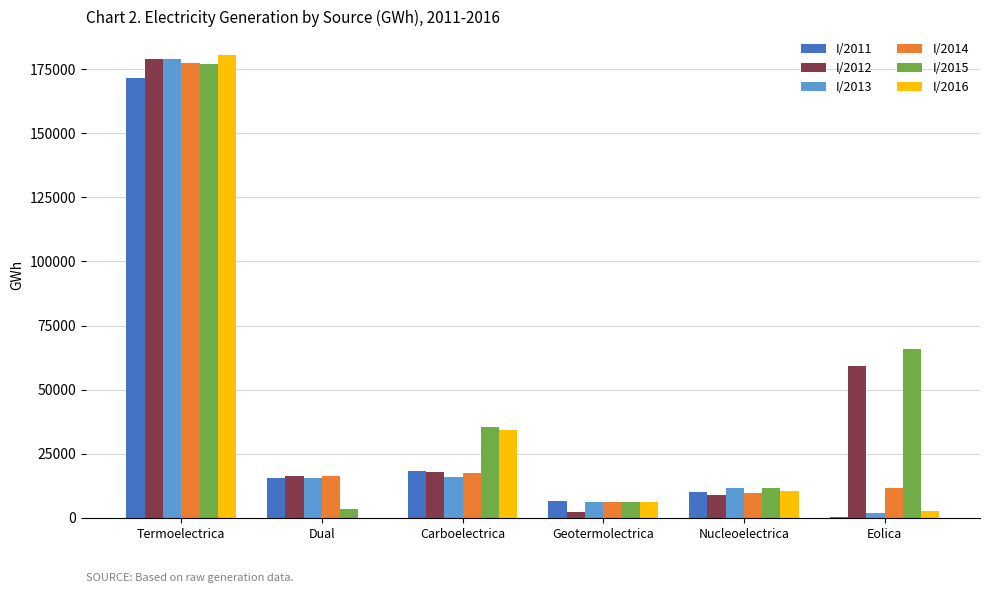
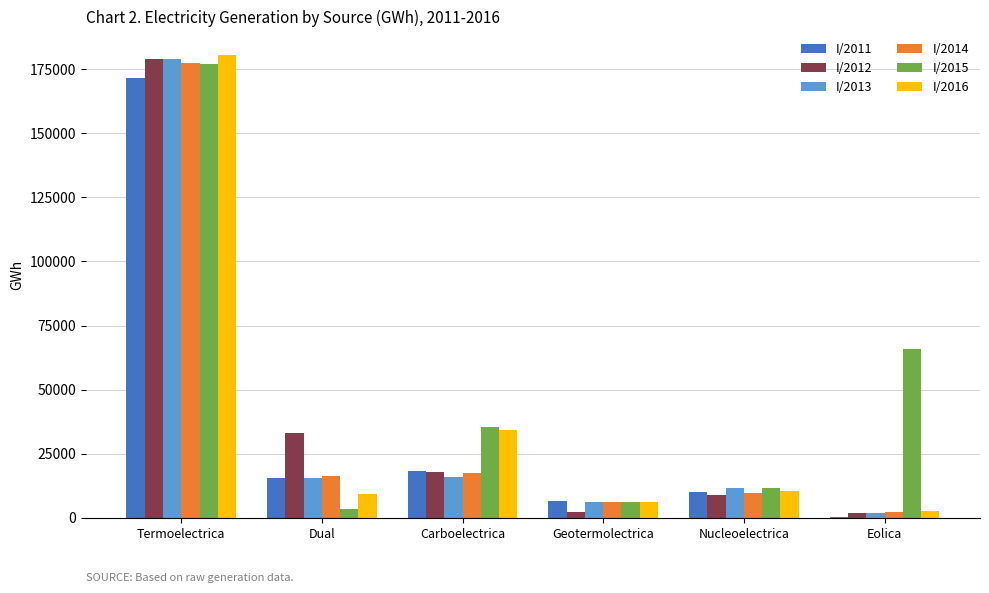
I/2012, Dual: 16000 -> 33000
I/2016, Dual: 0 -> 9000
I/2012, Eolica: 59000 -> 2000
I/2014, Eolica: 11000 -> 2000
